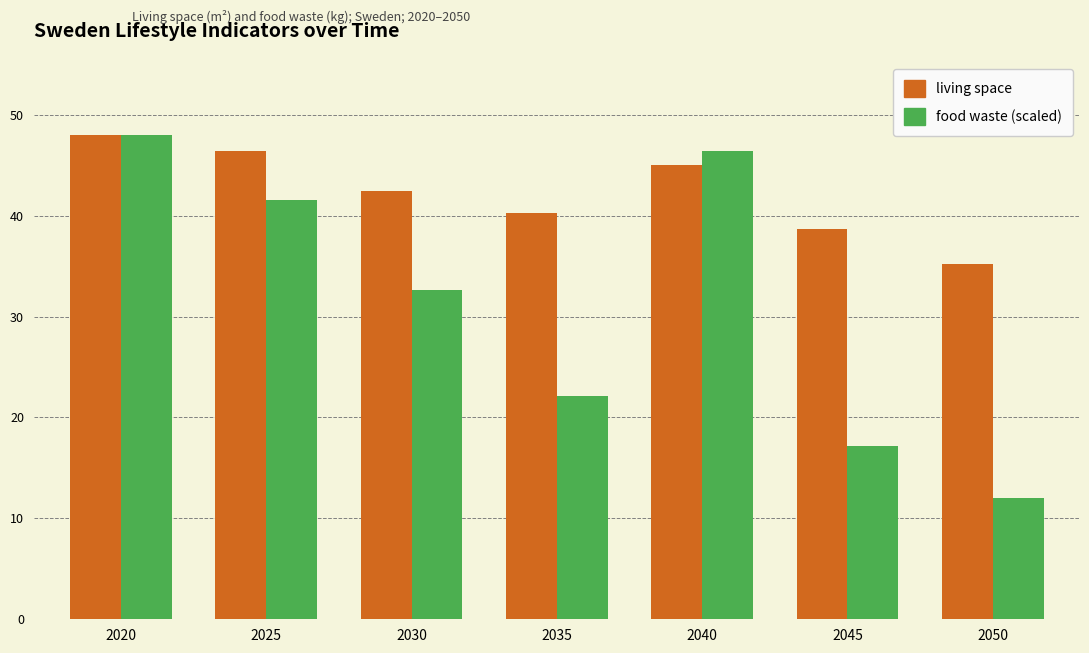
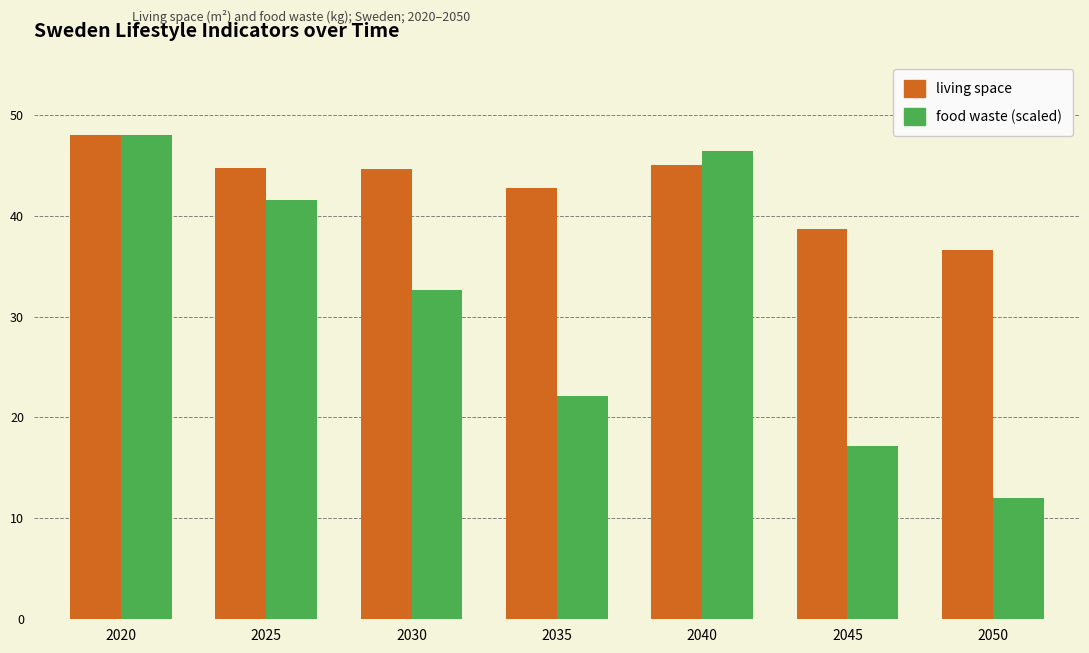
living space, 2025: 46.4 -> 44.8
living space, 2030: 42.4 -> 44.6
living space, 2035: 40.3 -> 42.7
living space, 2050: 35.2 -> 36.6
